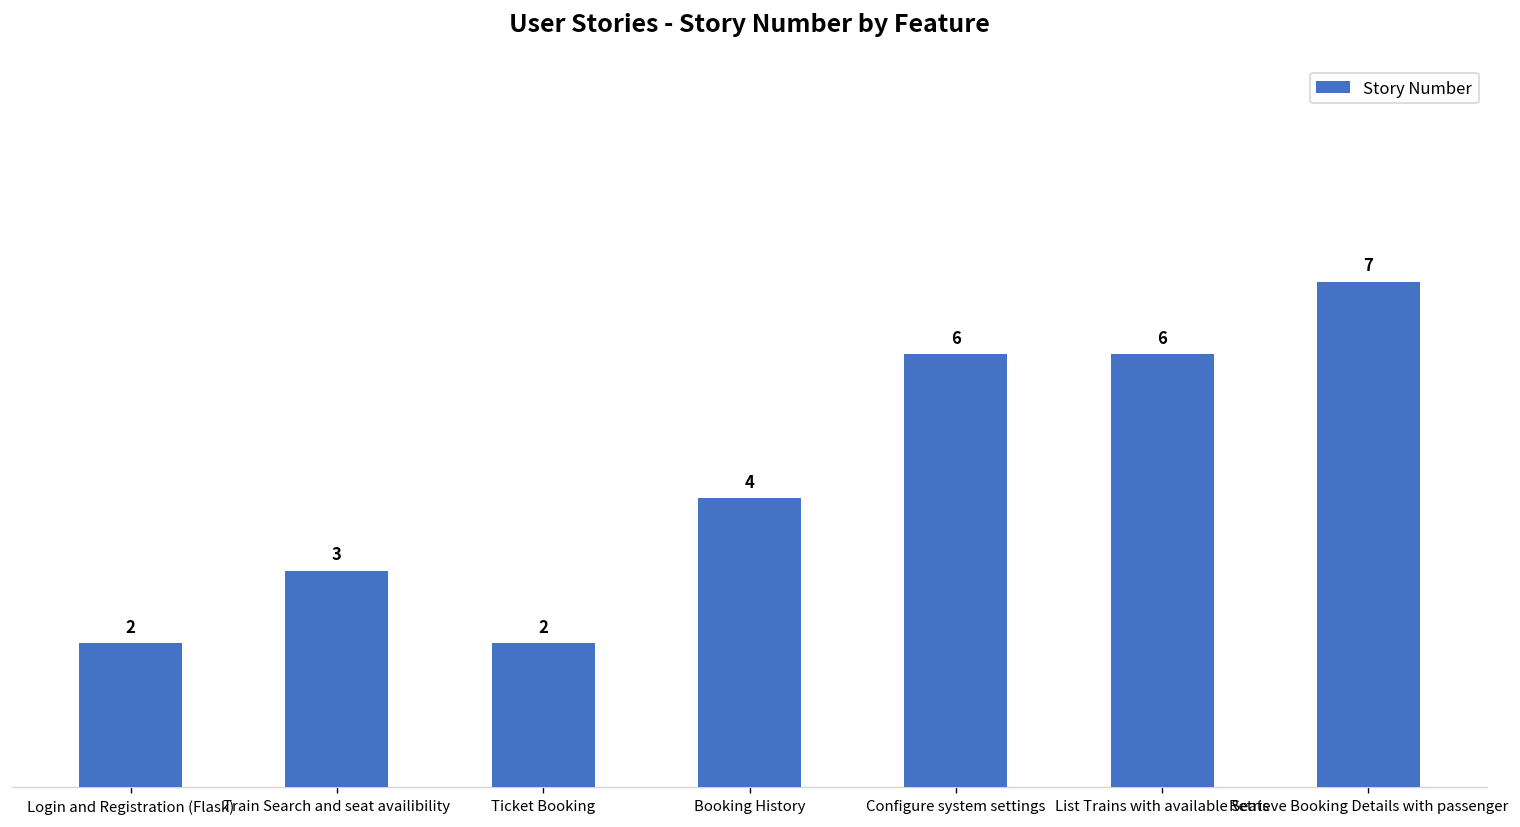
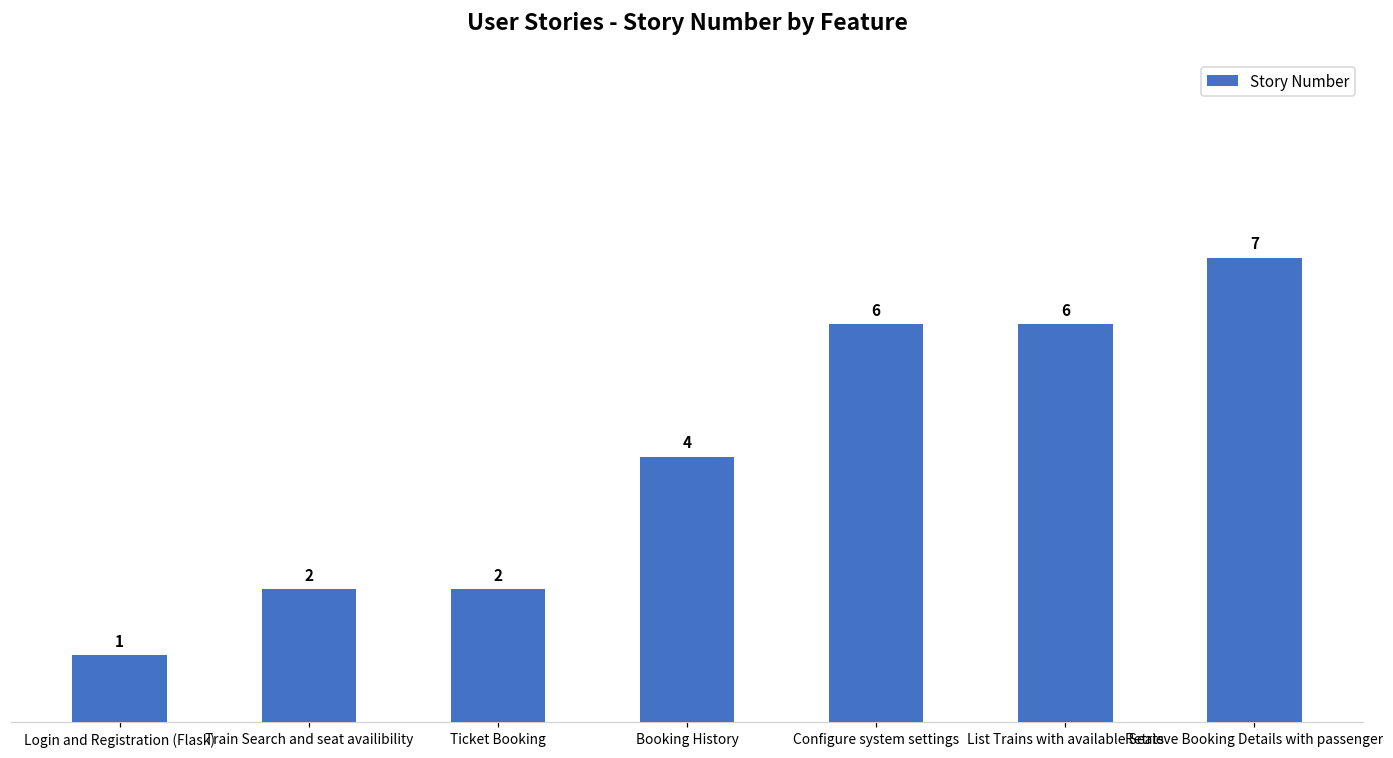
Login and Registration (Flask): 2 -> 1
Train Search and seat availibility: 3 -> 2
